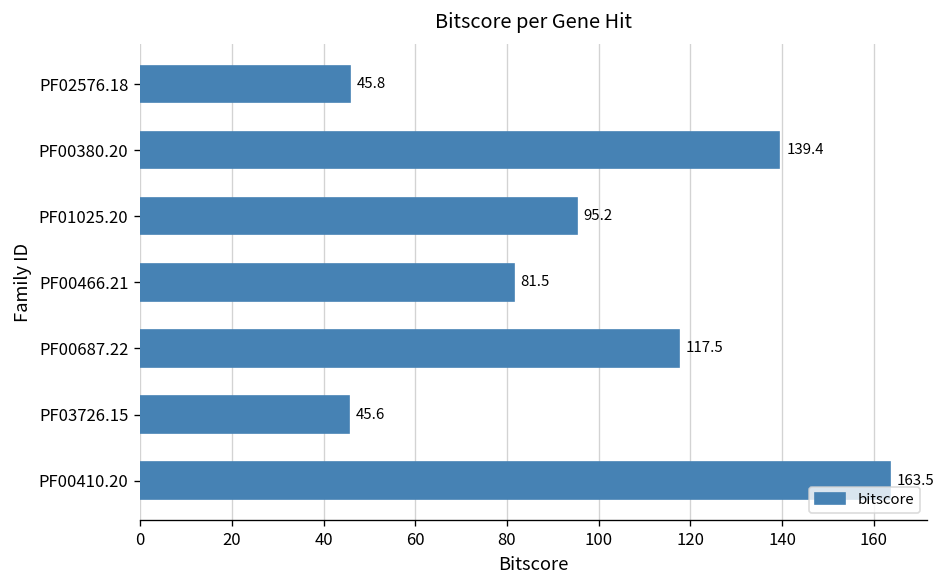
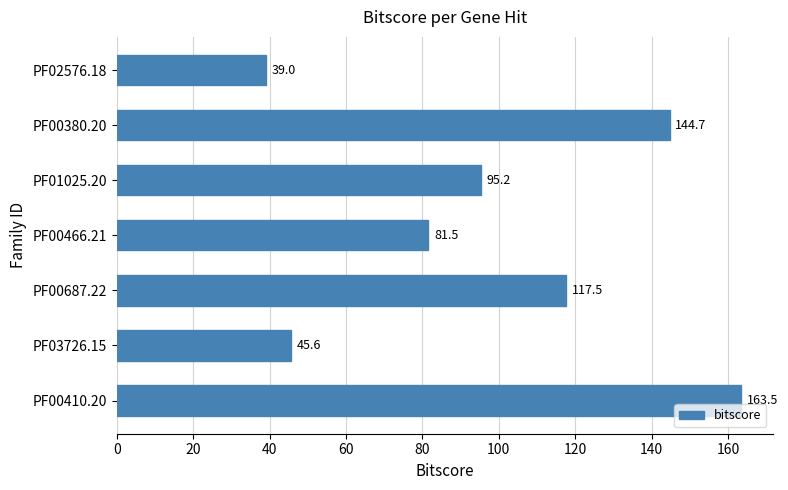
PF02576.18: 45.8 -> 39.0
PF00380.20: 139.4 -> 144.7
